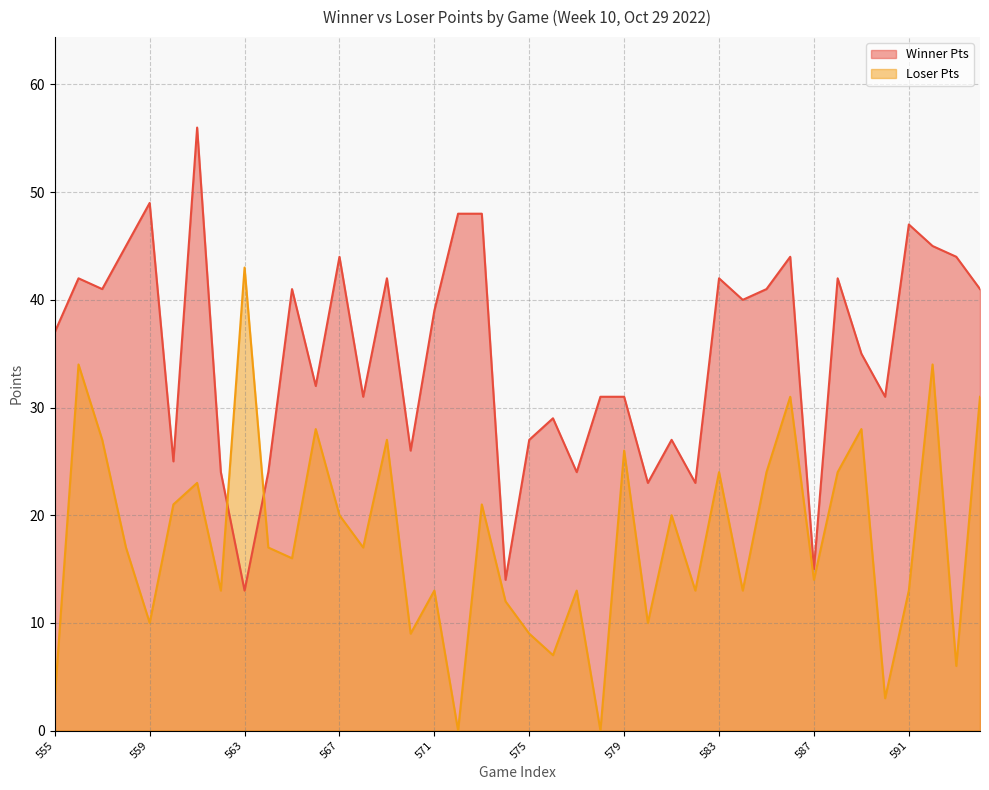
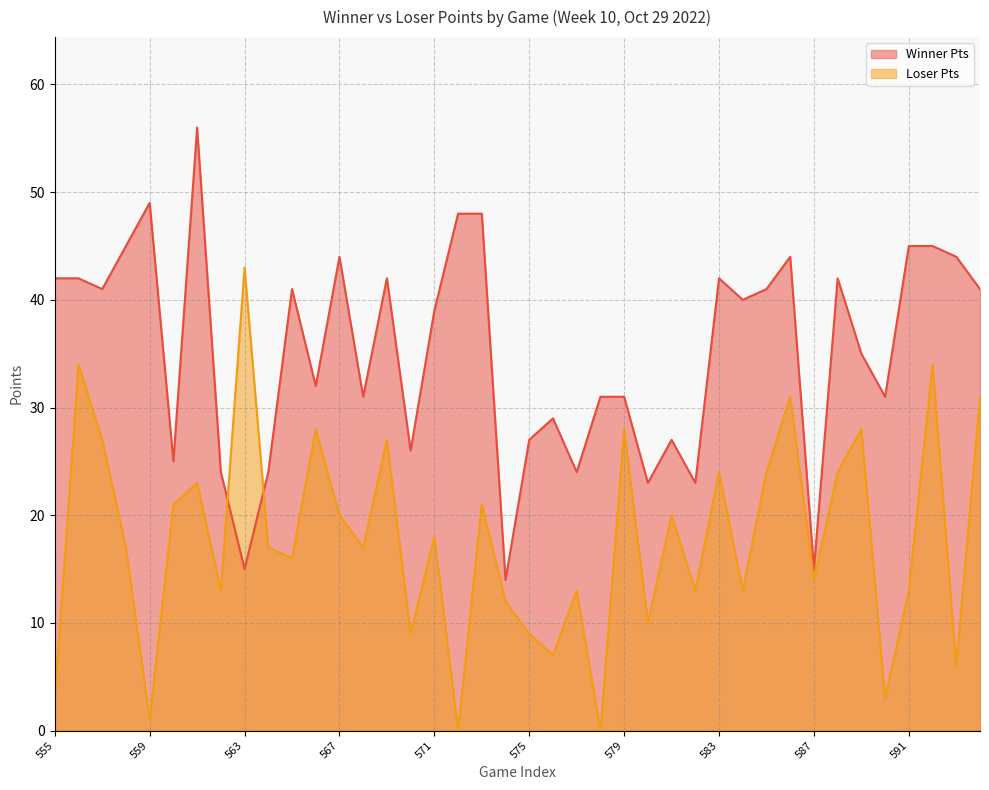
Winner Pts, 555: 37 -> 42
Loser Pts, 559: 10 -> 1
Winner Pts, 563: 13 -> 15
Loser Pts, 571: 13 -> 18
Loser Pts, 579: 26 -> 28
Winner Pts, 591: 47 -> 45
